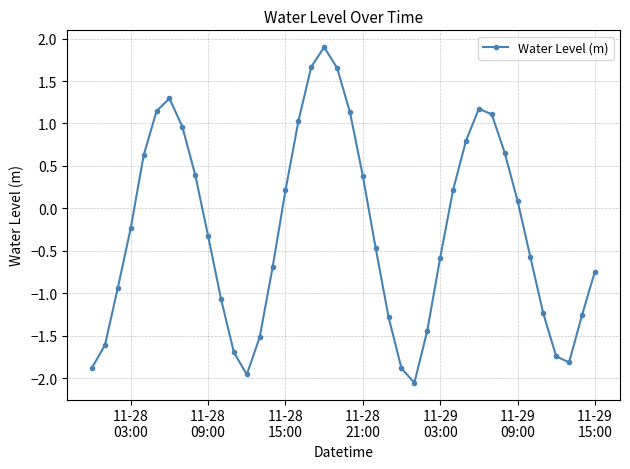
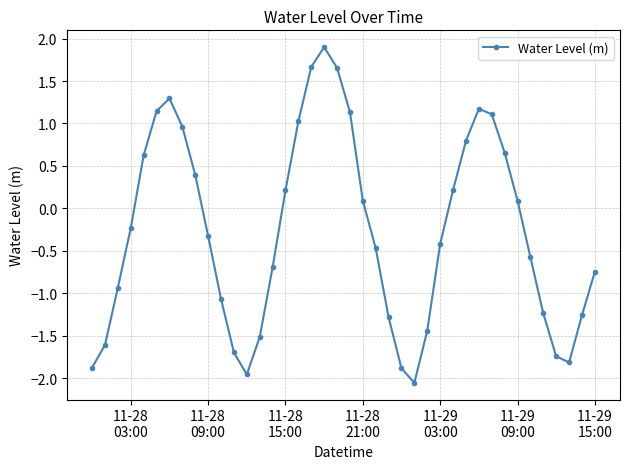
11-28 21:00: 0.4 -> 0.1
11-29 03:00: -0.6 -> -0.4
